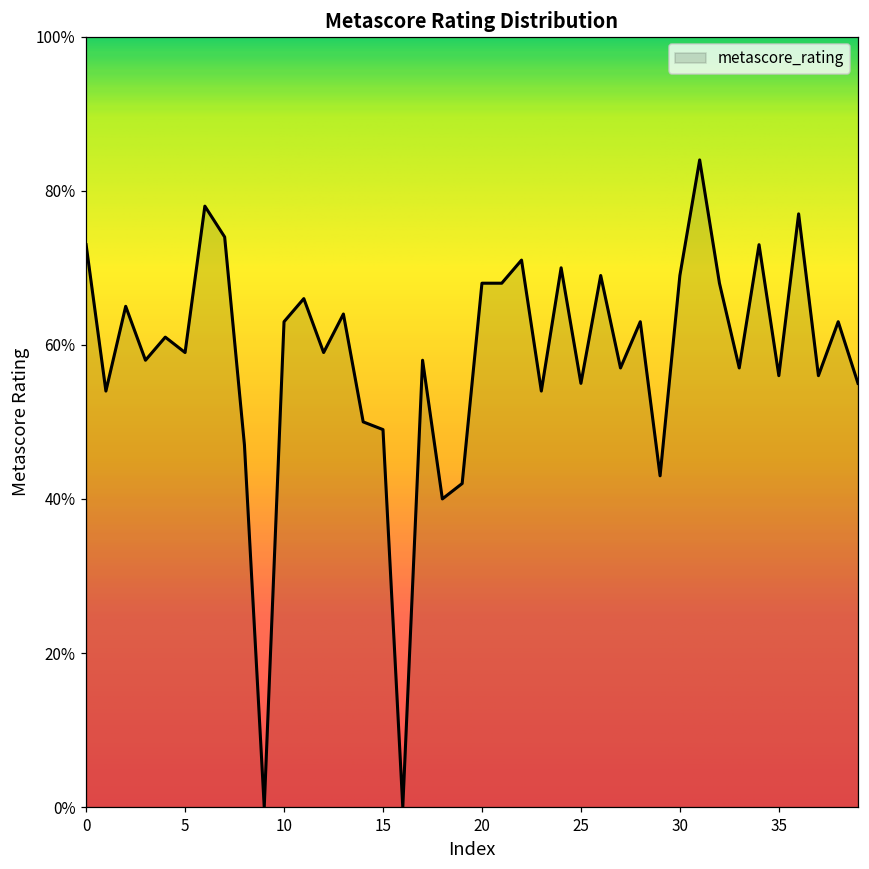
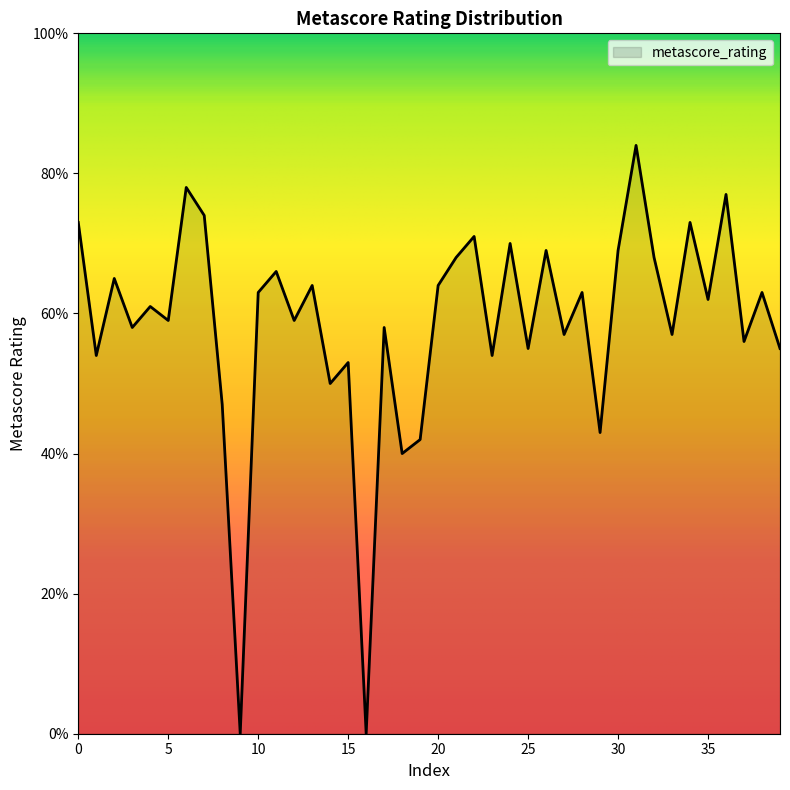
15: 49% -> 53%
20: 68% -> 64%
35: 56% -> 62%
